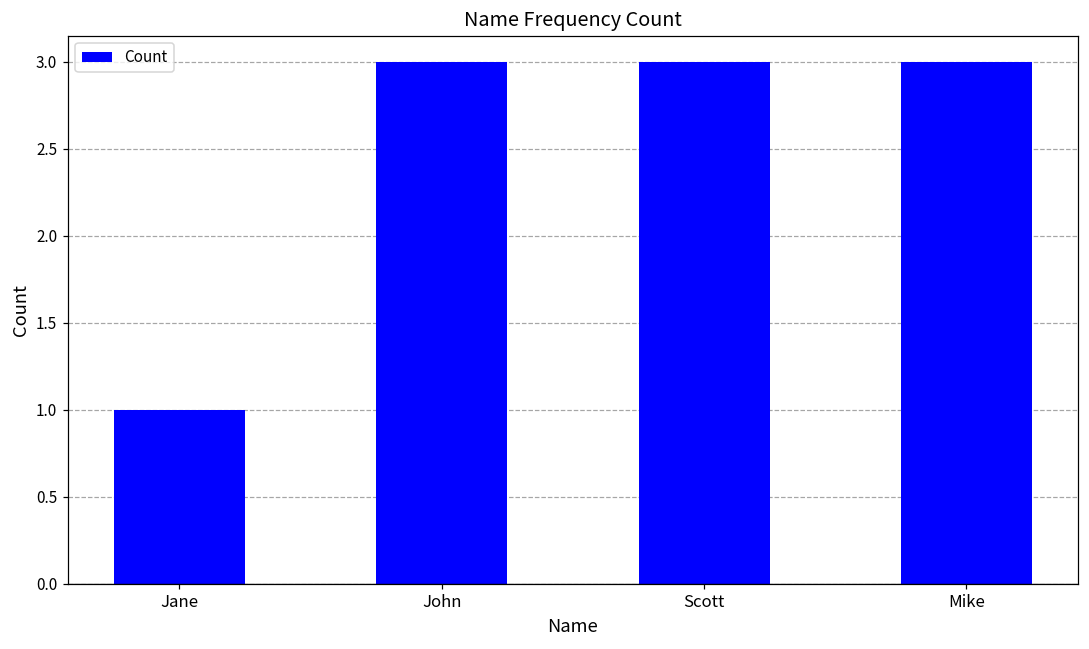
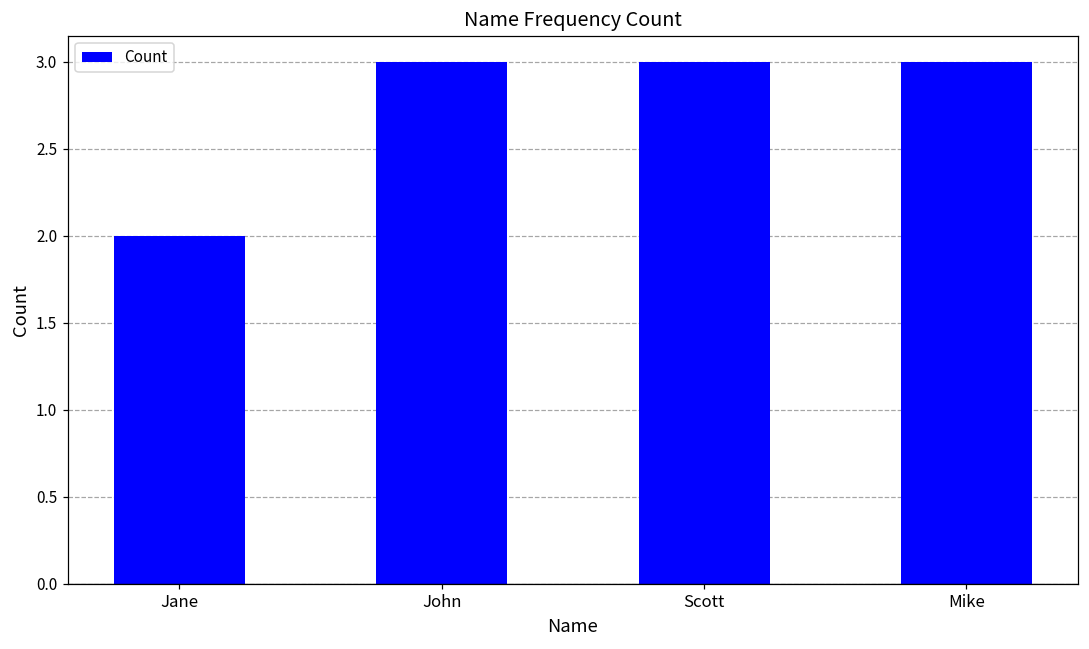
Jane: 1 -> 2
